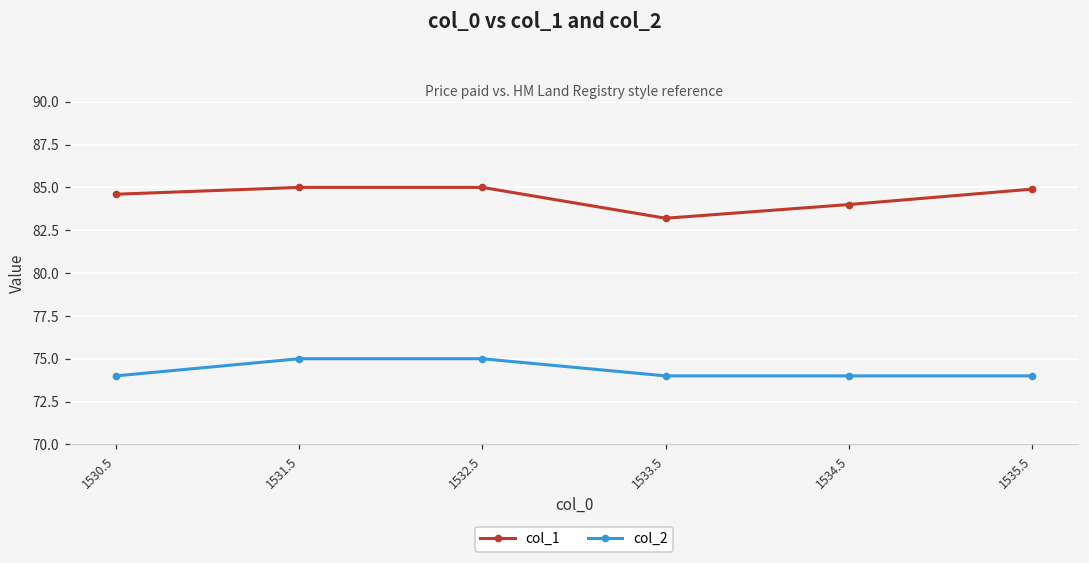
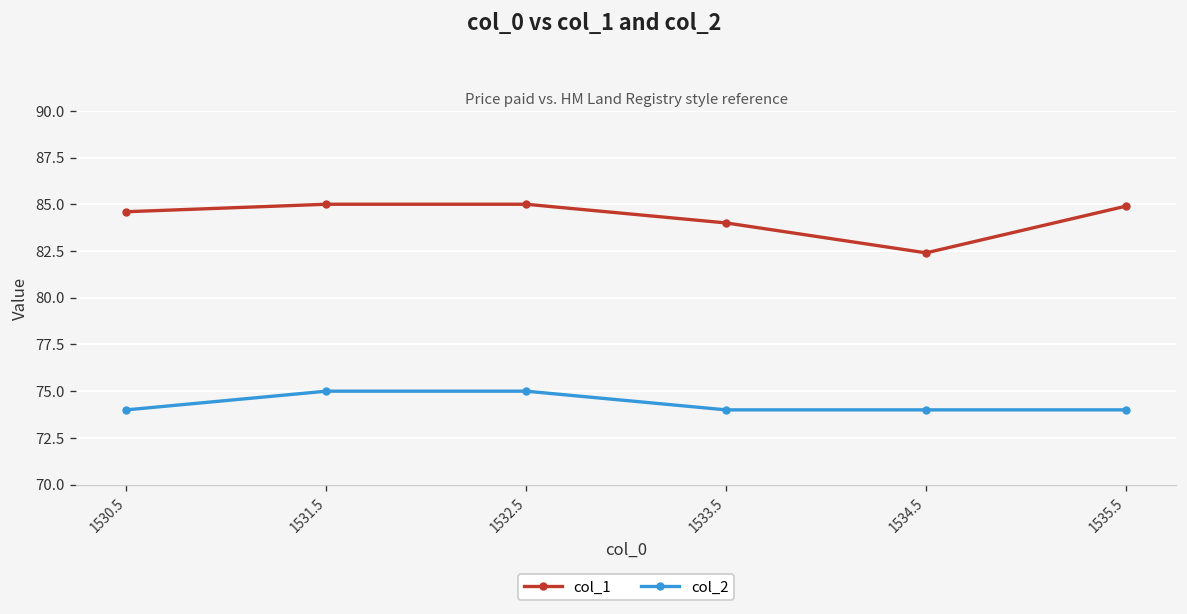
col_1, 1533.5: 83.2 -> 84.0
col_1, 1534.5: 84.0 -> 82.4
